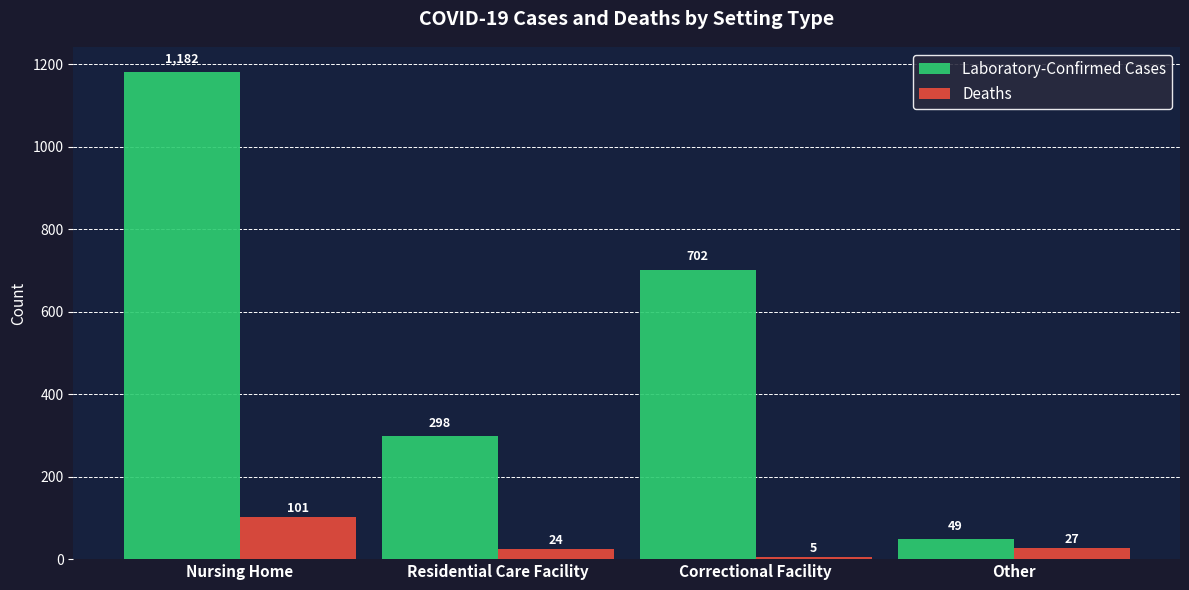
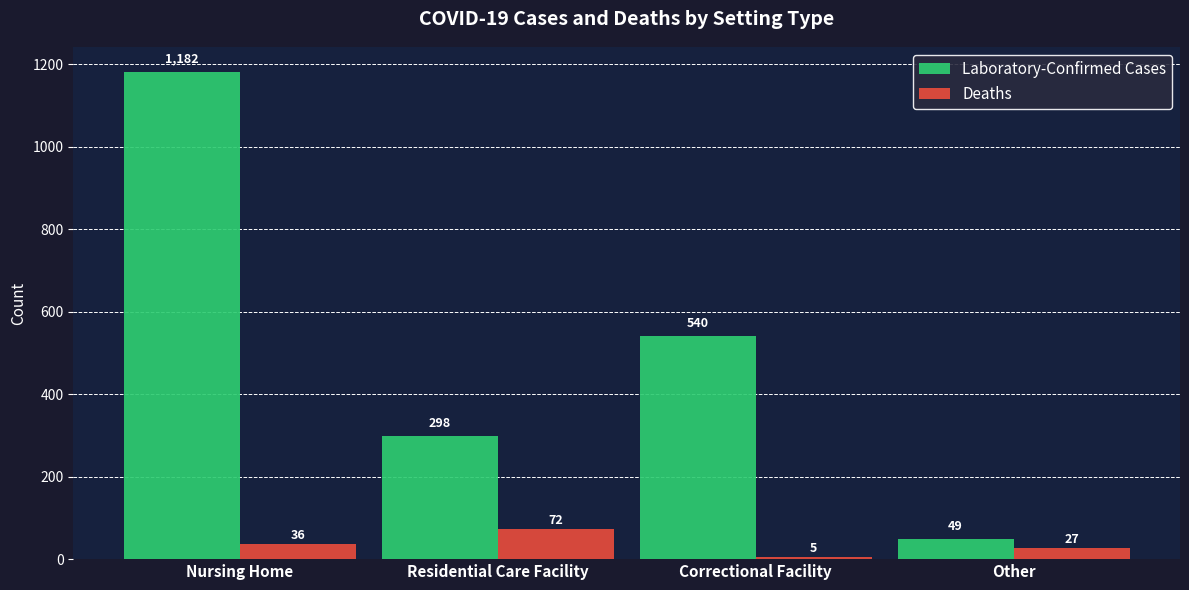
Deaths, Nursing Home: 101 -> 36
Deaths, Residential Care Facility: 24 -> 72
Laboratory-Confirmed Cases, Correctional Facility: 702 -> 540
